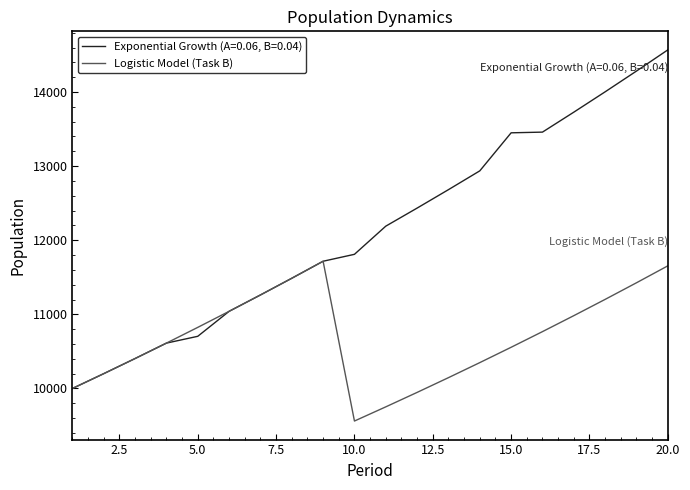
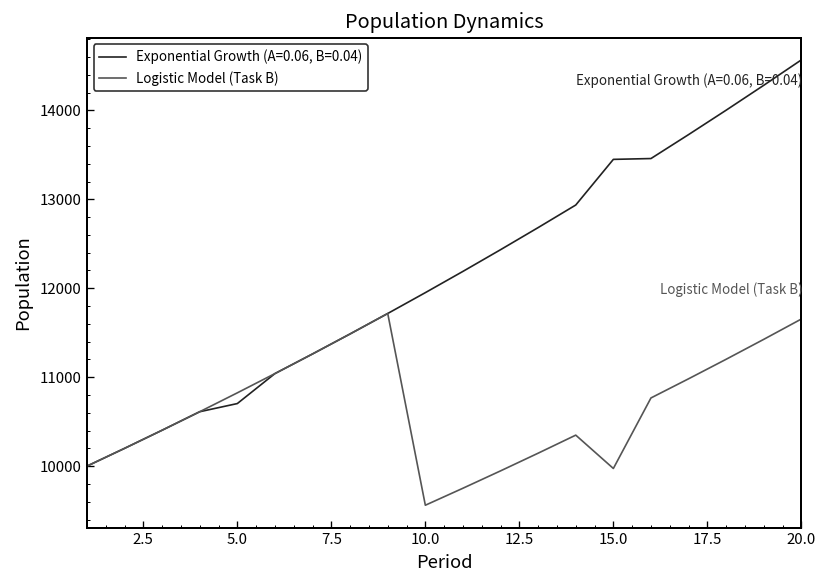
Exponential Growth (A=0.06, B=0.04), 10.0: 11800 -> 12000
Logistic Model (Task B), 15.0: 10600 -> 10000
